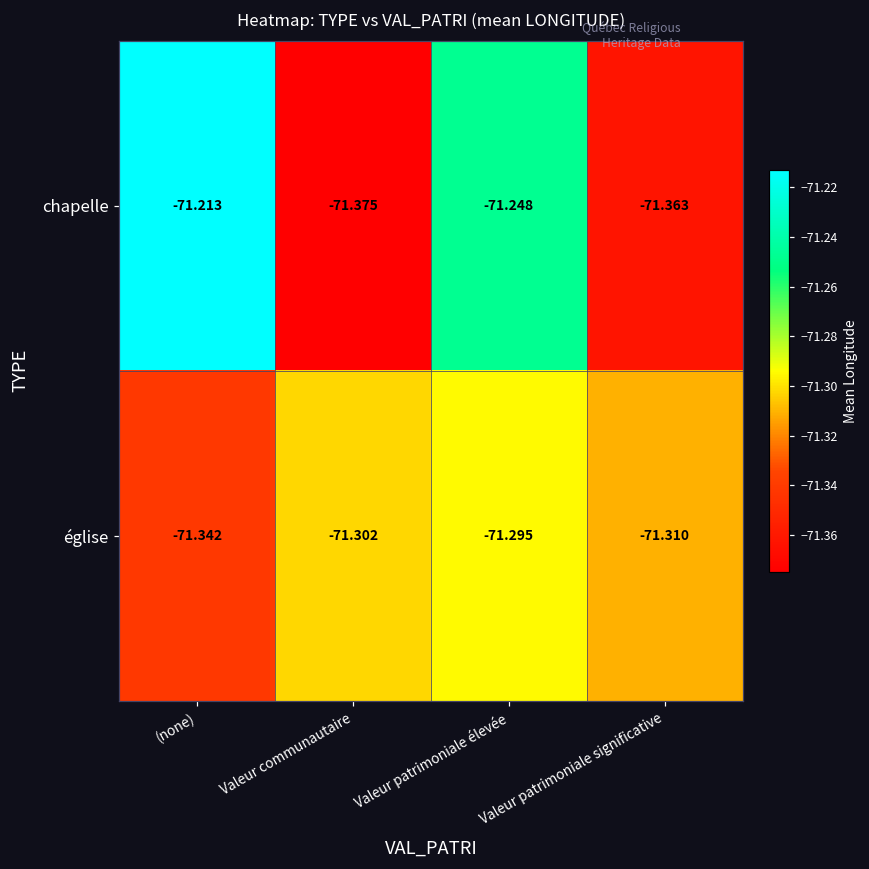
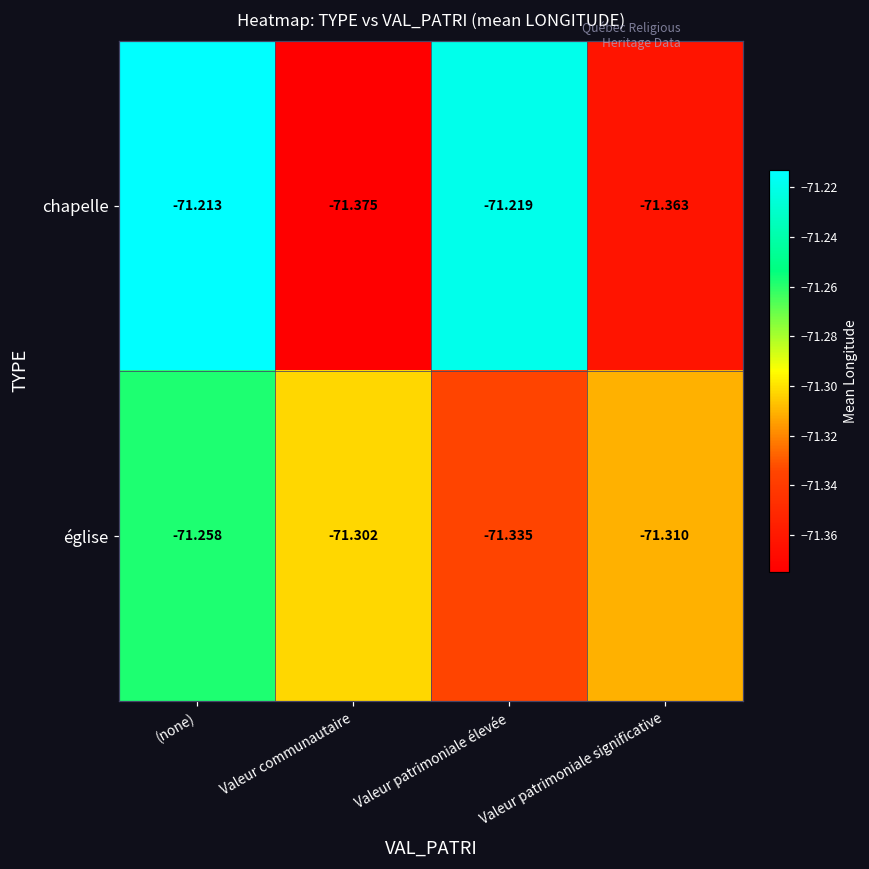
chapelle, Valeur patrimoniale élevée: -71.248 -> -71.219
église, (none): -71.342 -> -71.258
église, Valeur patrimoniale élevée: -71.295 -> -71.335
